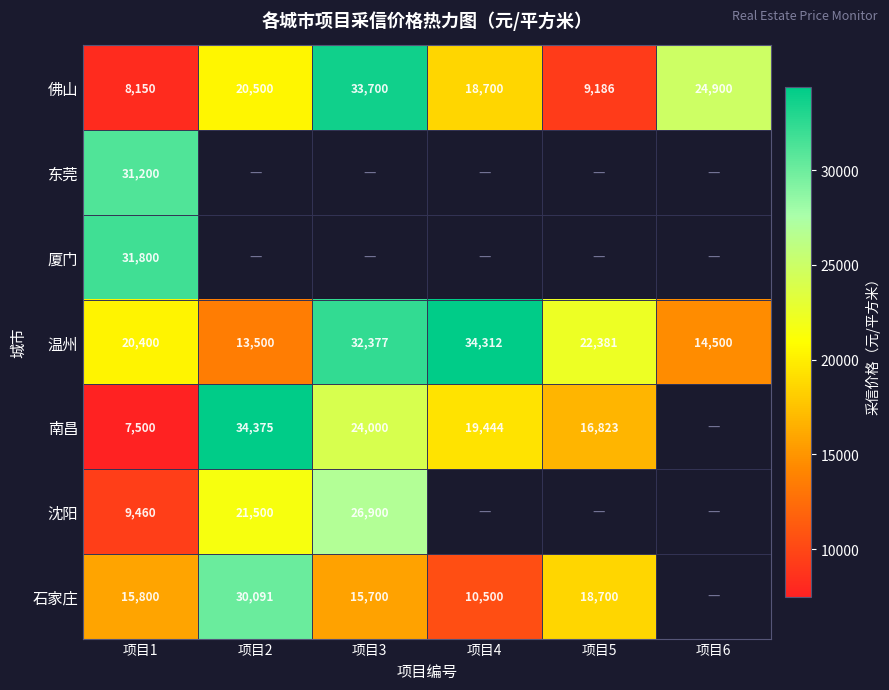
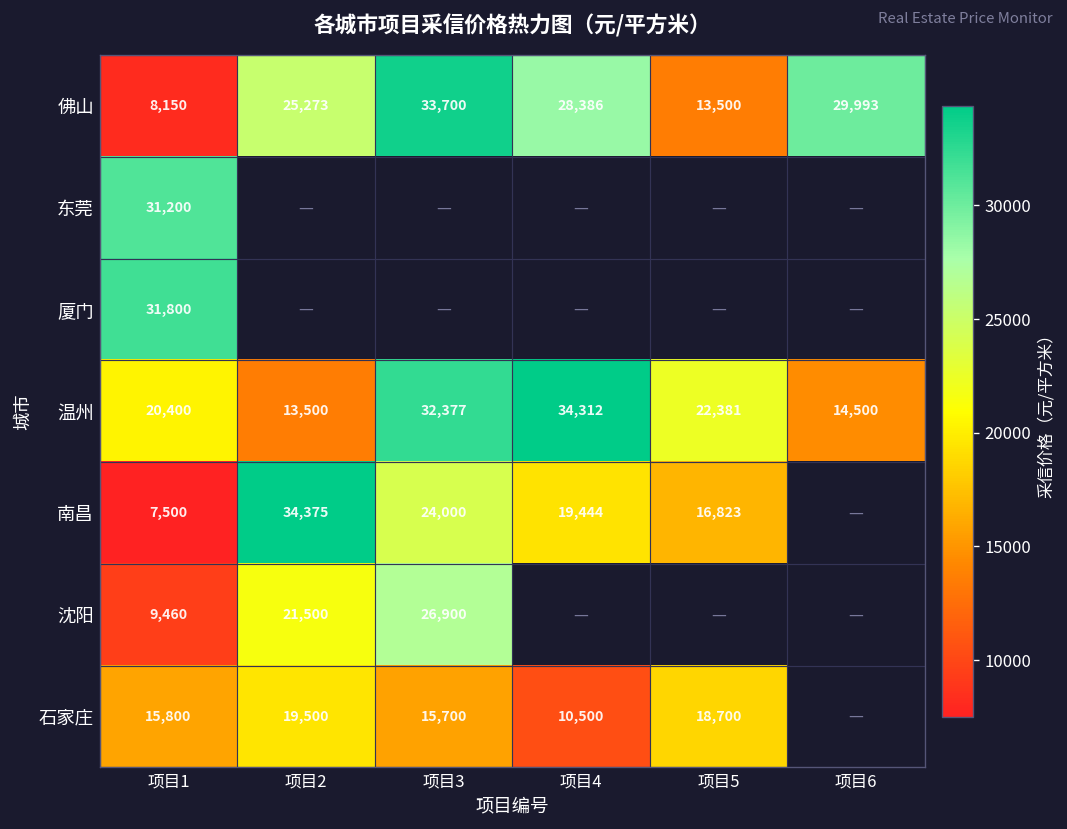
佛山, 项目2: 20,500 -> 25,273
佛山, 项目4: 18,700 -> 28,386
佛山, 项目5: 9,186 -> 13,500
佛山, 项目6: 24,900 -> 29,993
石家庄, 项目2: 30,091 -> 19,500
